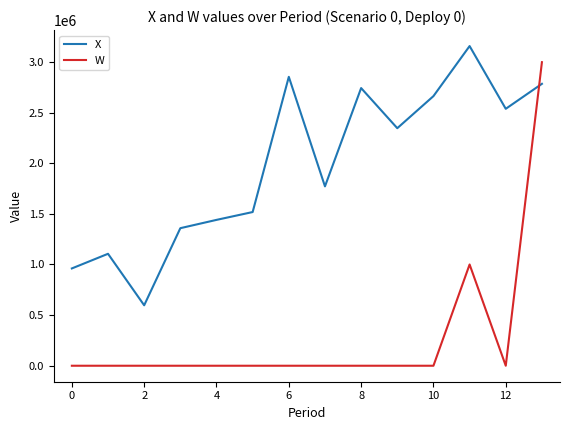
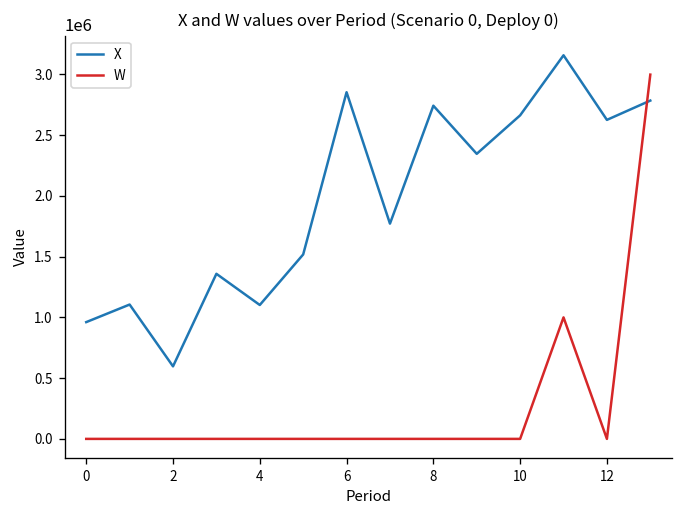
X, 4: 1440000 -> 1100000
X, 12: 2540000 -> 2630000
